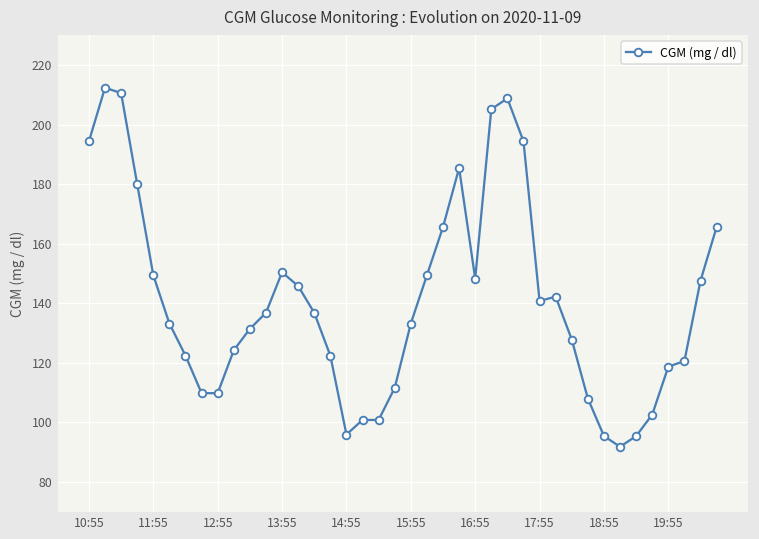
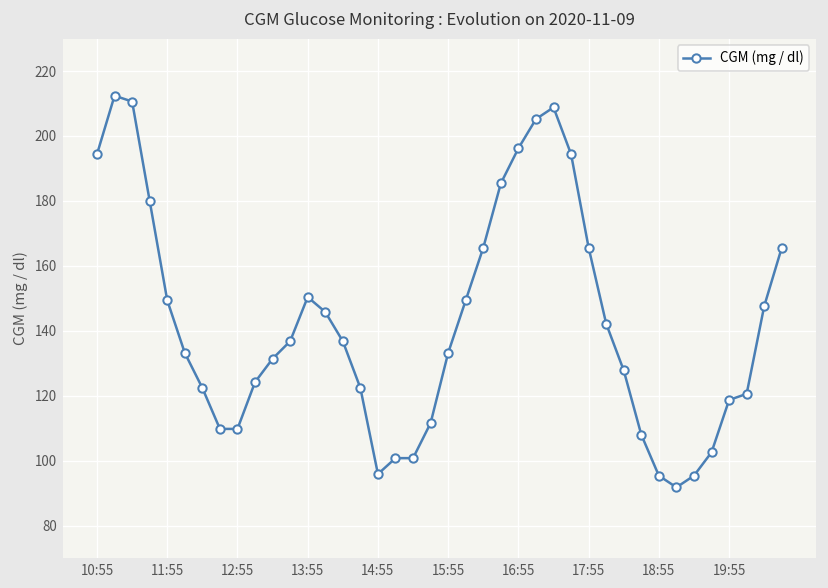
16:55: 148 -> 196
17:55: 141 -> 166
